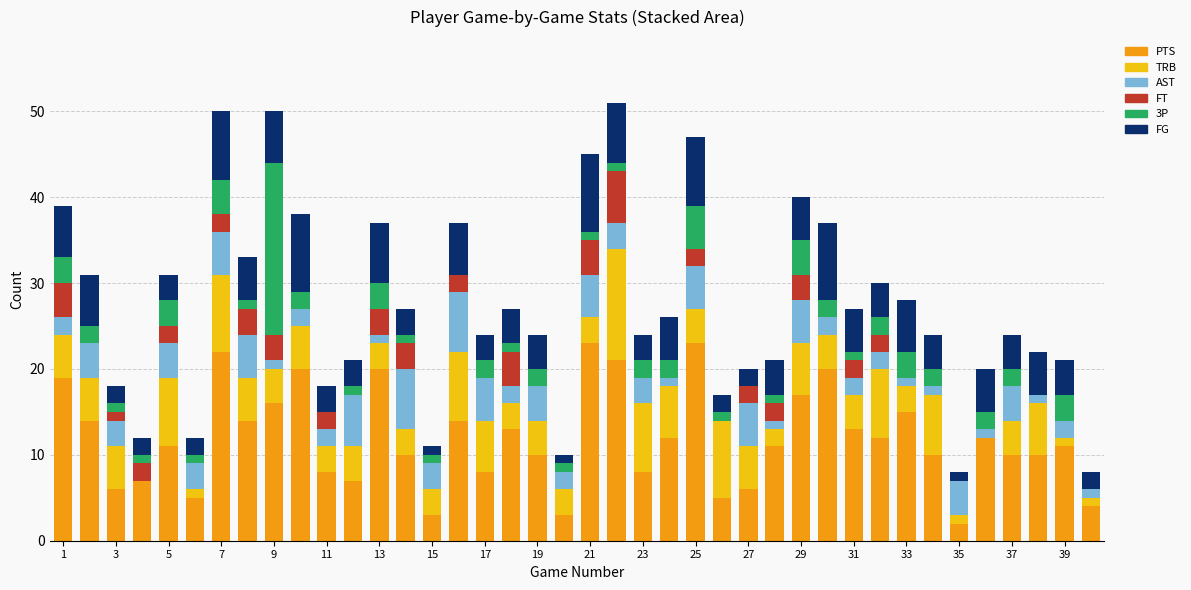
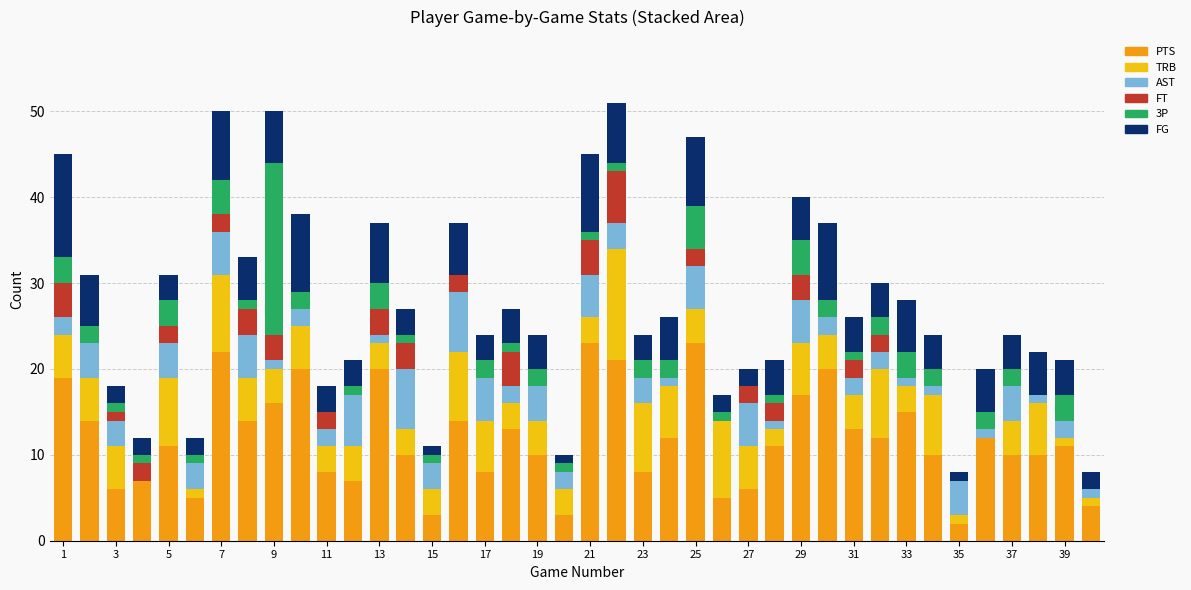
FG, 1: 6 -> 12
FG, 31: 5 -> 4
